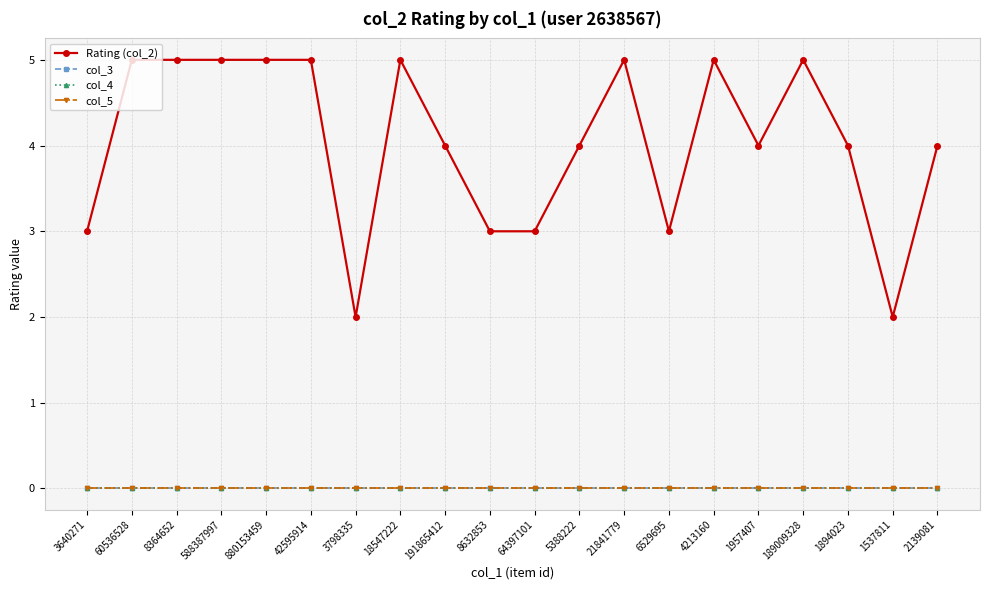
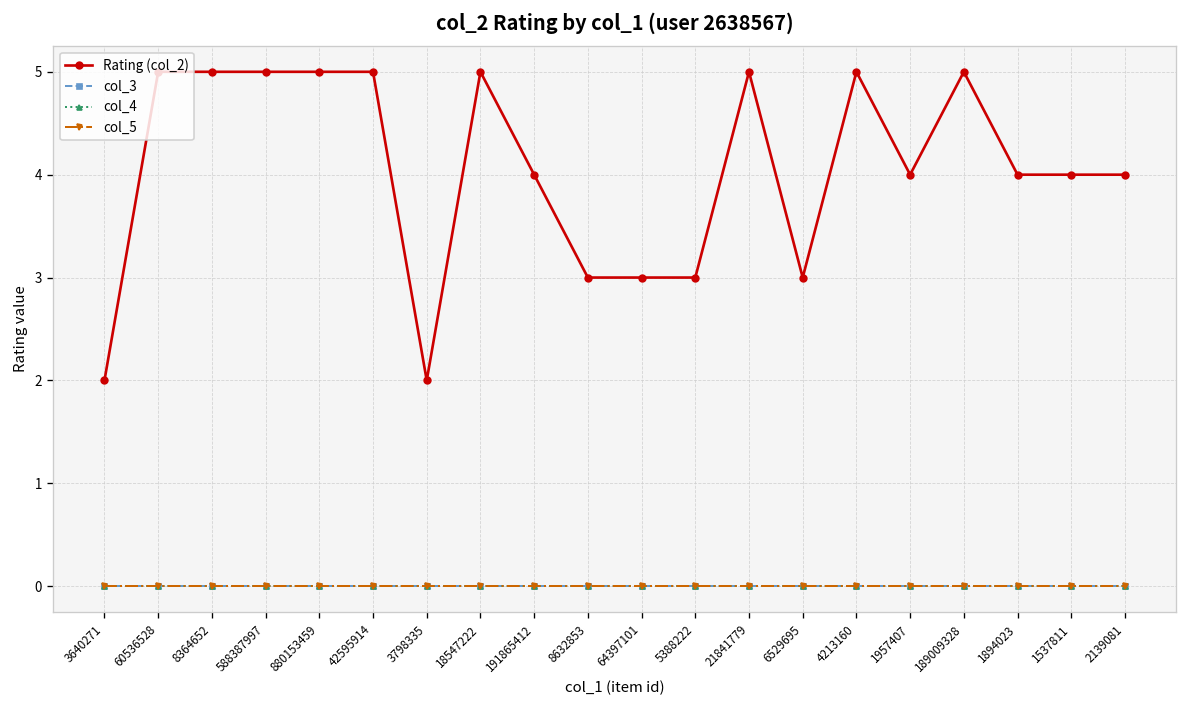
Rating (col_2), 3640271: 3 -> 2
Rating (col_2), 5388222: 4 -> 3
Rating (col_2), 1537811: 2 -> 4
